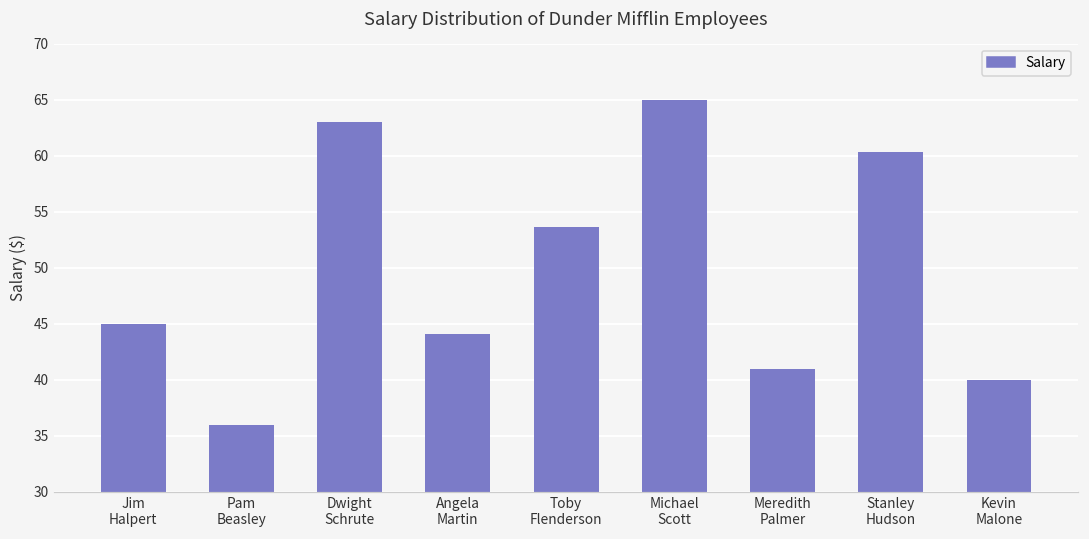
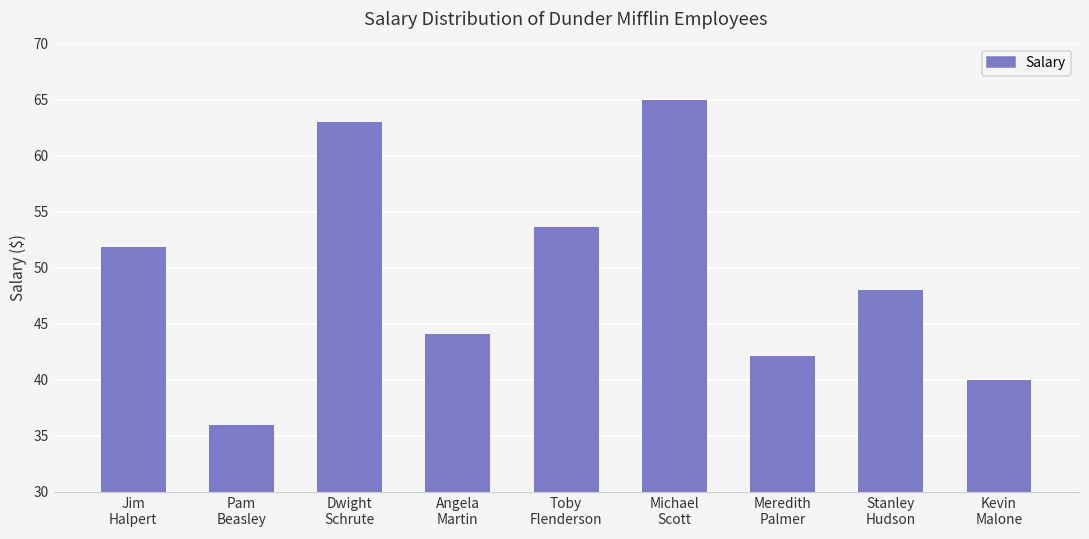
Jim Halpert: 45.0 -> 51.8
Meredith Palmer: 41.0 -> 42.1
Stanley Hudson: 60.4 -> 48.0
